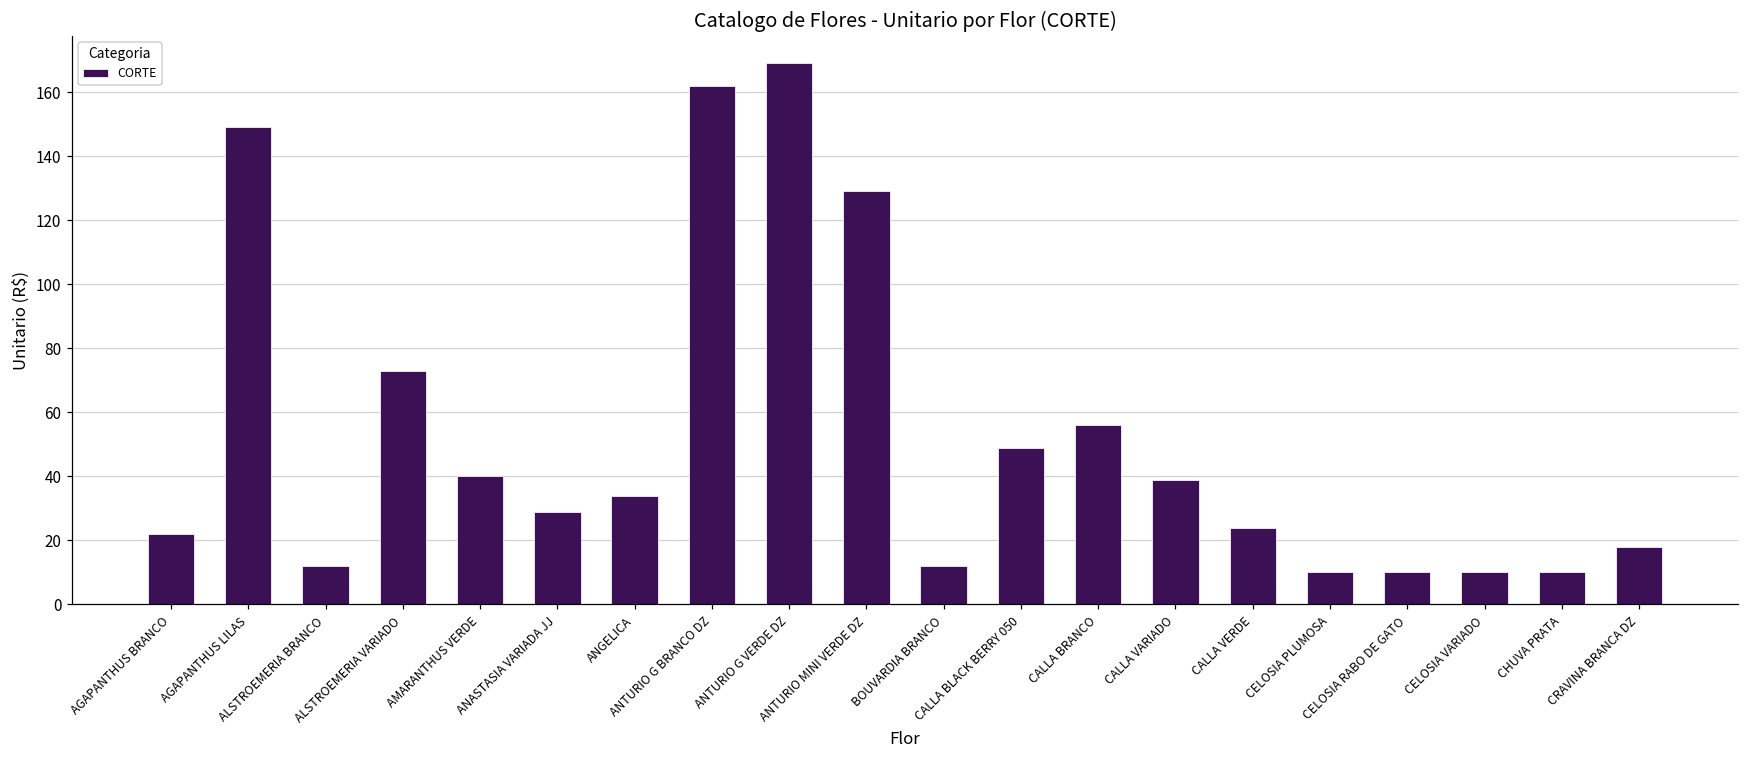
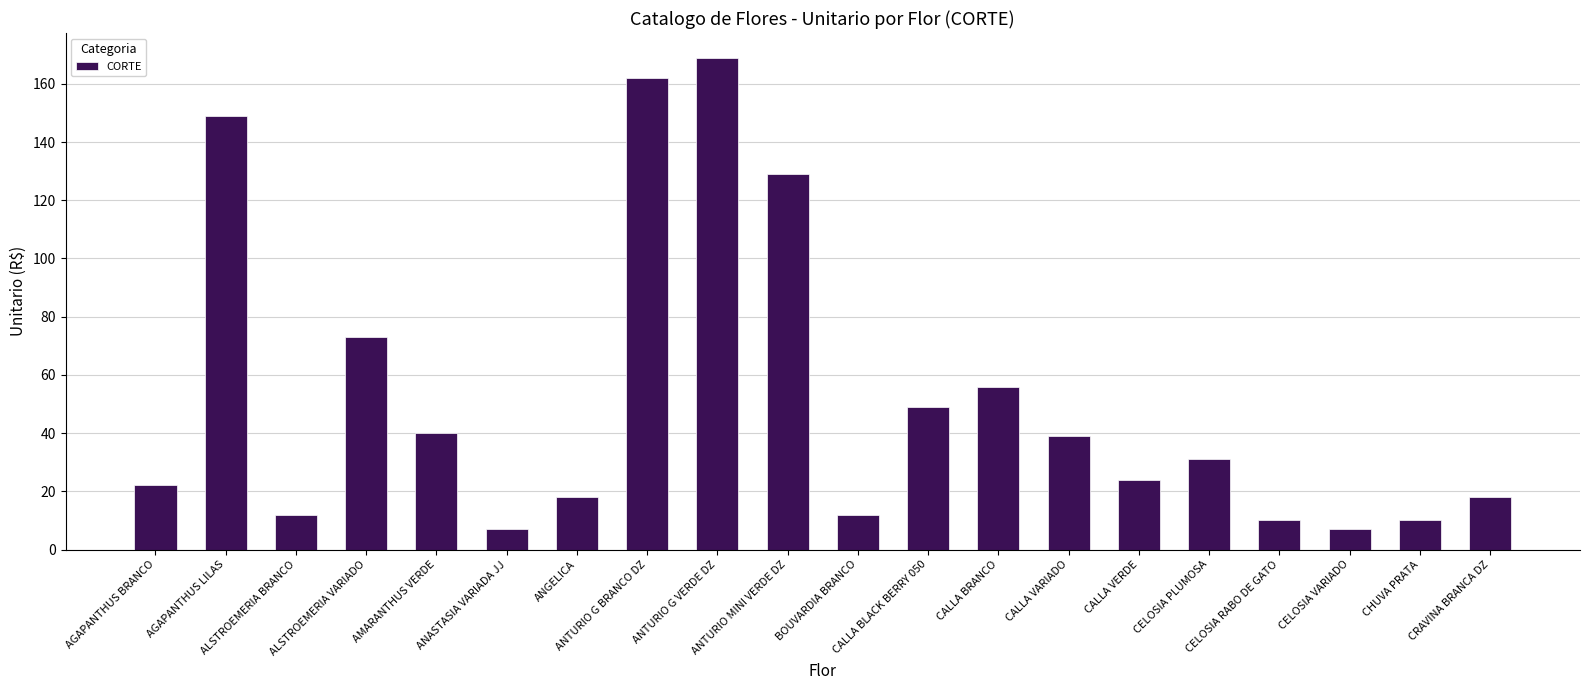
ANASTASIA VARIADA JJ: 29 -> 7
ANGELICA: 34 -> 18
CELOSIA PLUMOSA: 10 -> 31
CELOSIA VARIADO: 10 -> 7
